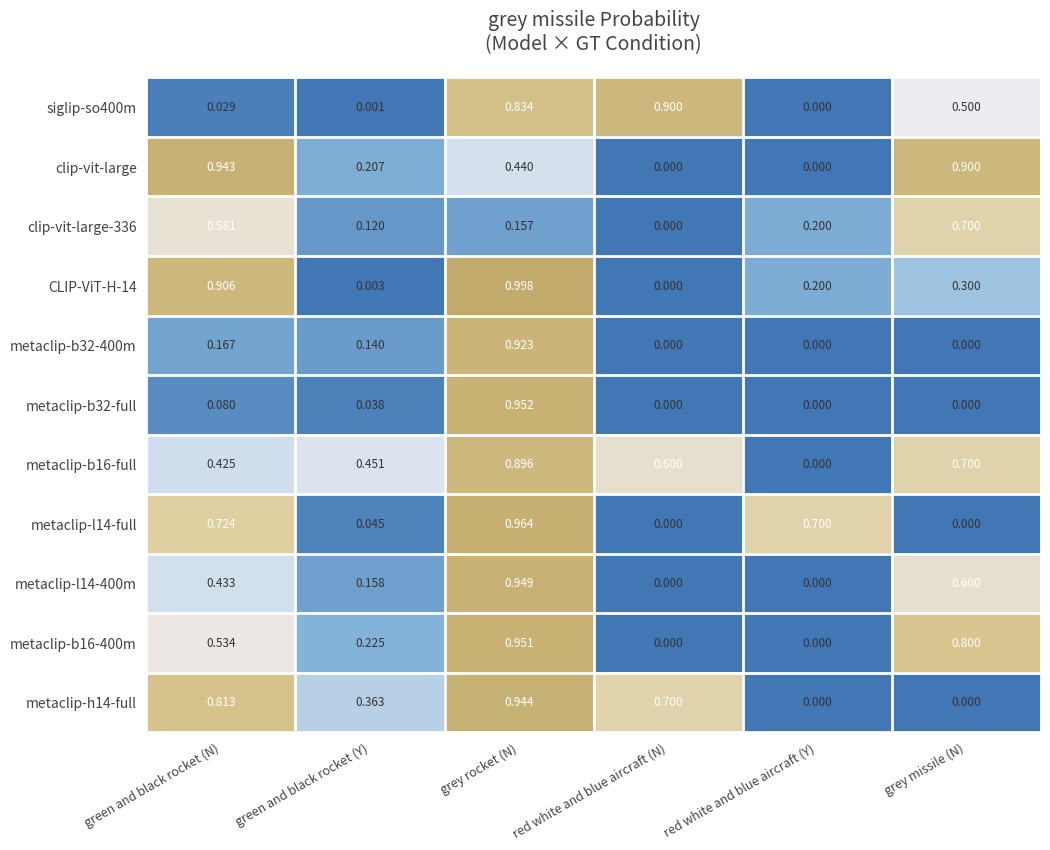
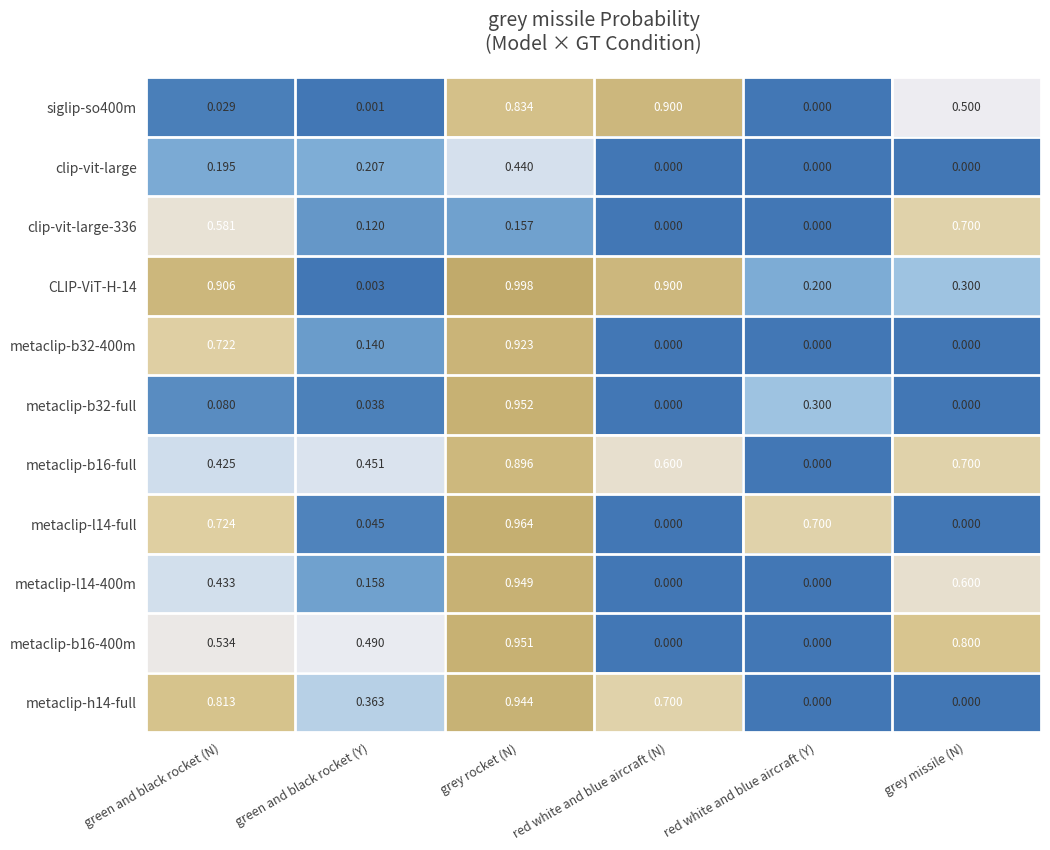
clip-vit-large, green and black rocket (N): 0.943 -> 0.195
clip-vit-large, grey missile (N): 0.900 -> 0.000
clip-vit-large-336, red white and blue aircraft (Y): 0.200 -> 0.000
CLIP-ViT-H-14, red white and blue aircraft (N): 0.000 -> 0.900
metaclip-b32-400m, green and black rocket (N): 0.167 -> 0.722
metaclip-b32-full, red white and blue aircraft (Y): 0.000 -> 0.300
metaclip-b16-400m, green and black rocket (Y): 0.225 -> 0.490
